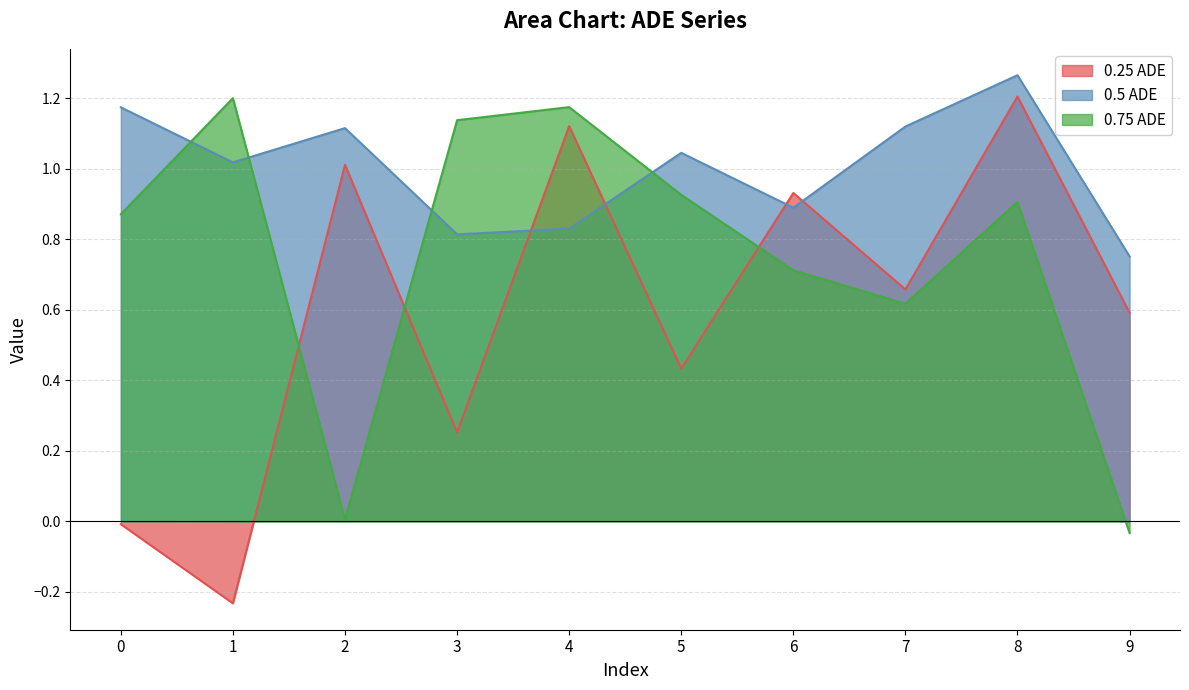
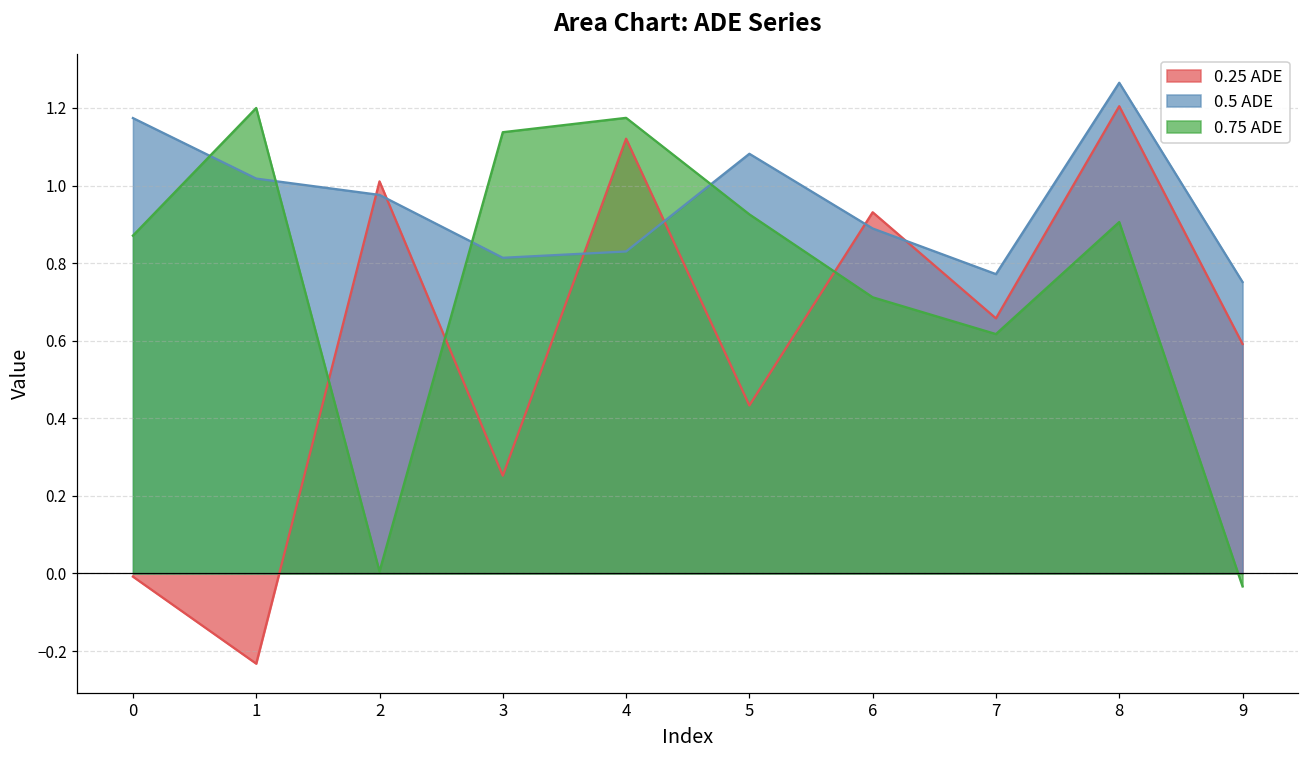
0.5 ADE, 2: 1.12 -> 0.98
0.5 ADE, 5: 1.04 -> 1.08
0.5 ADE, 7: 1.12 -> 0.77
